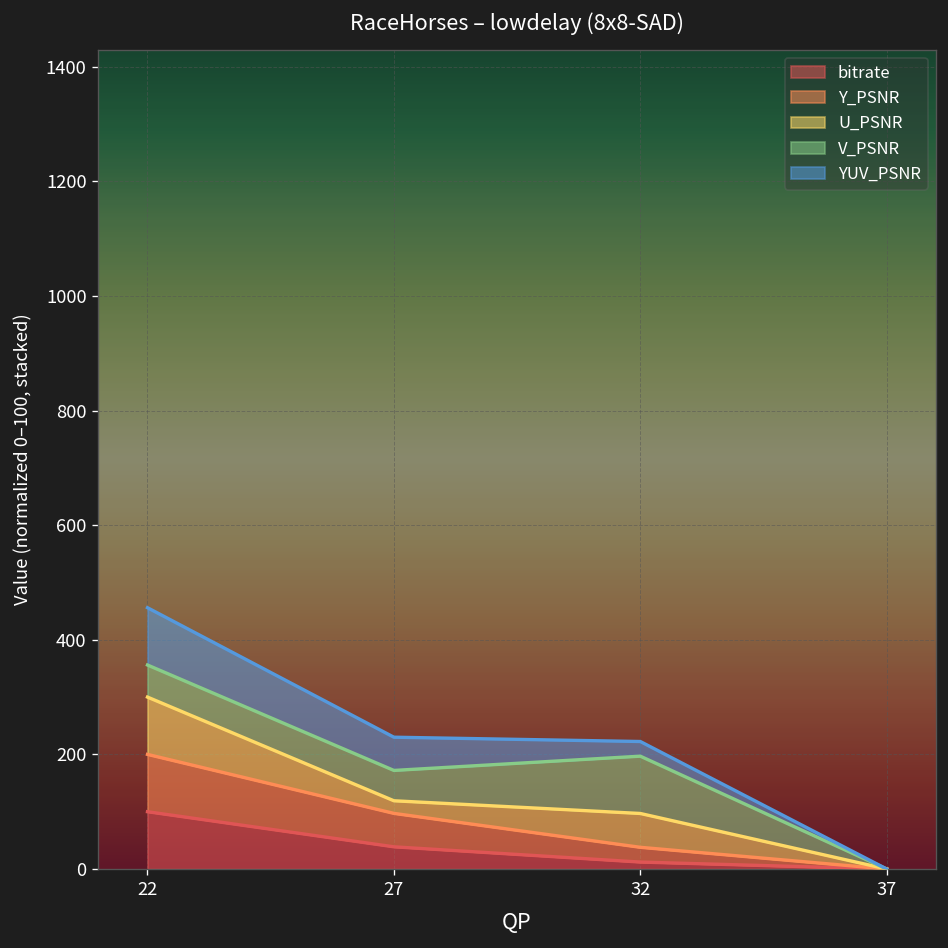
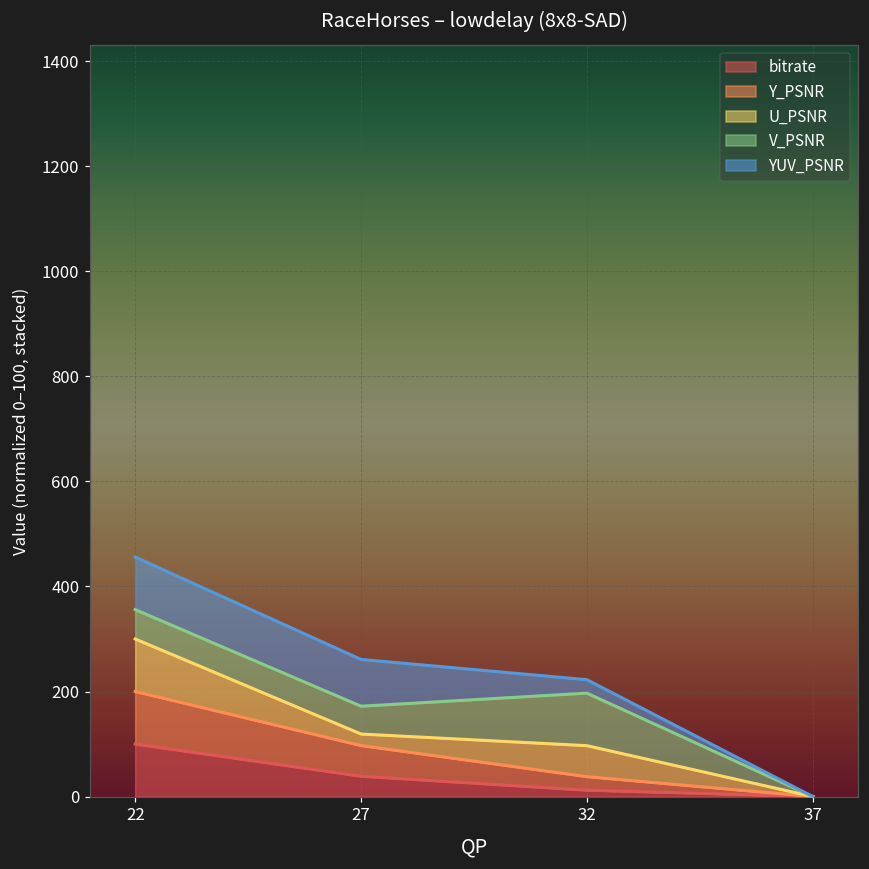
YUV_PSNR, 27: 60 -> 90
